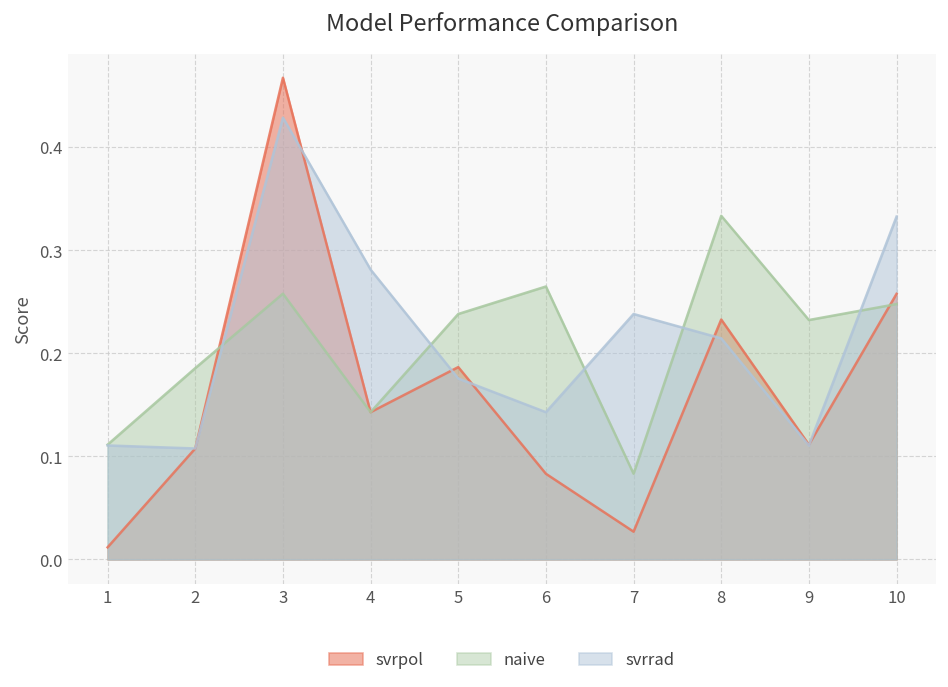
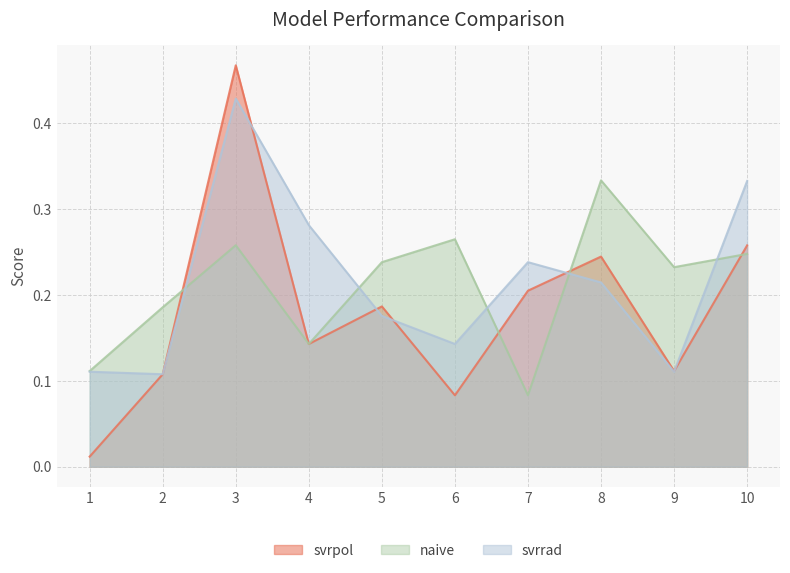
svrpol, 7: 0.03 -> 0.20
svrpol, 8: 0.23 -> 0.24
